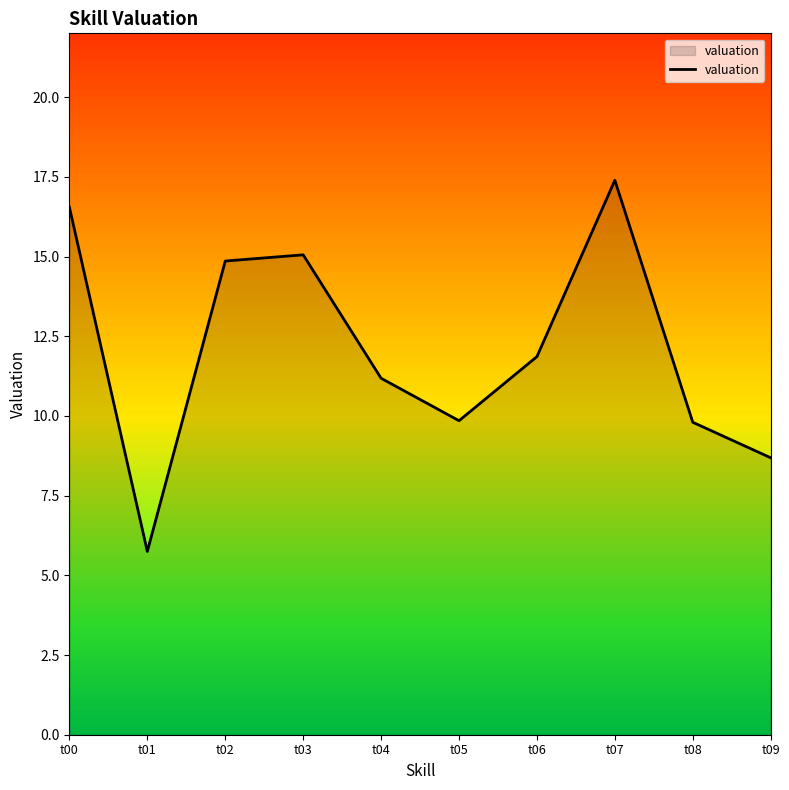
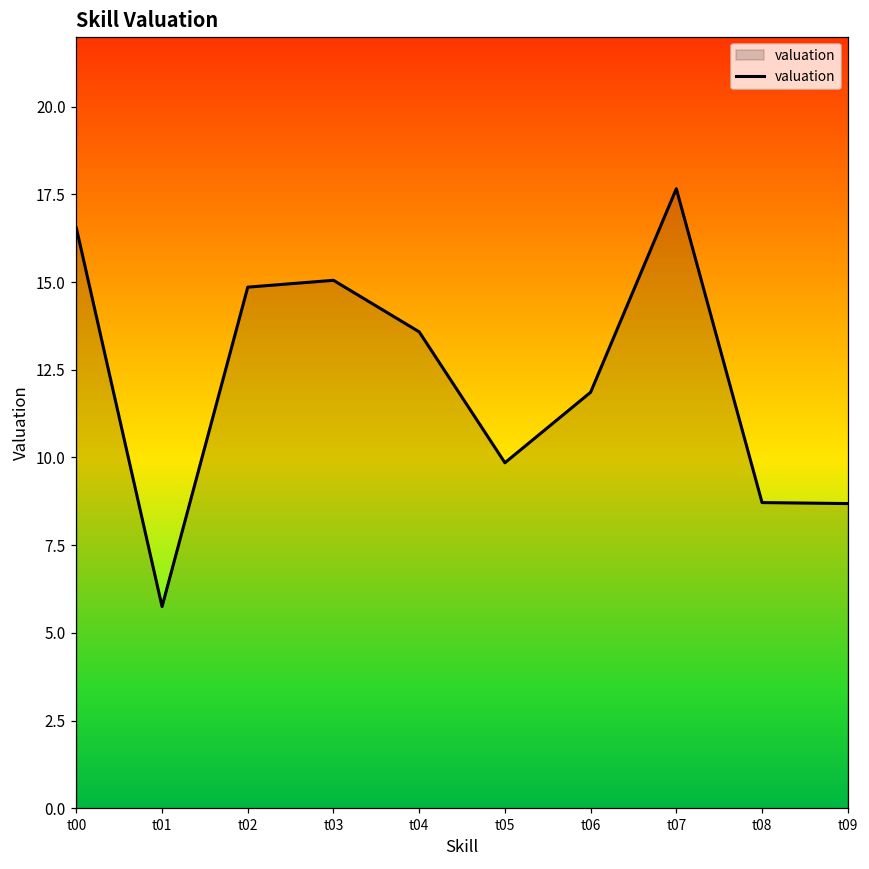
valuation, t04: 11.2 -> 13.6
valuation, t07: 17.4 -> 17.7
valuation, t08: 9.8 -> 8.7
